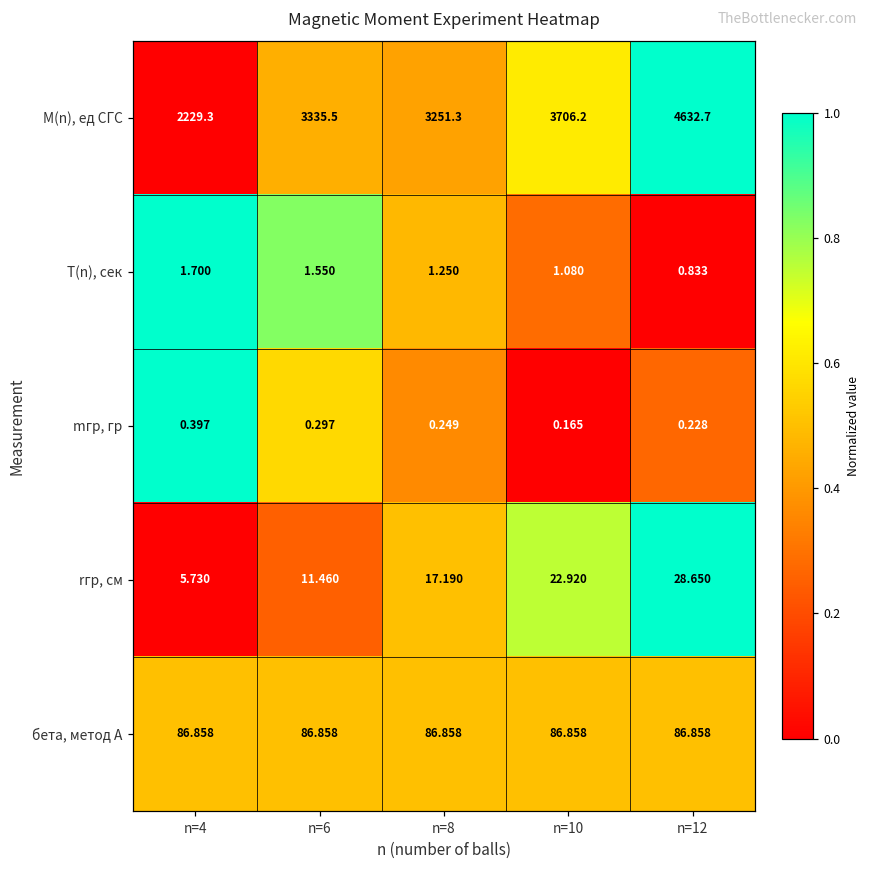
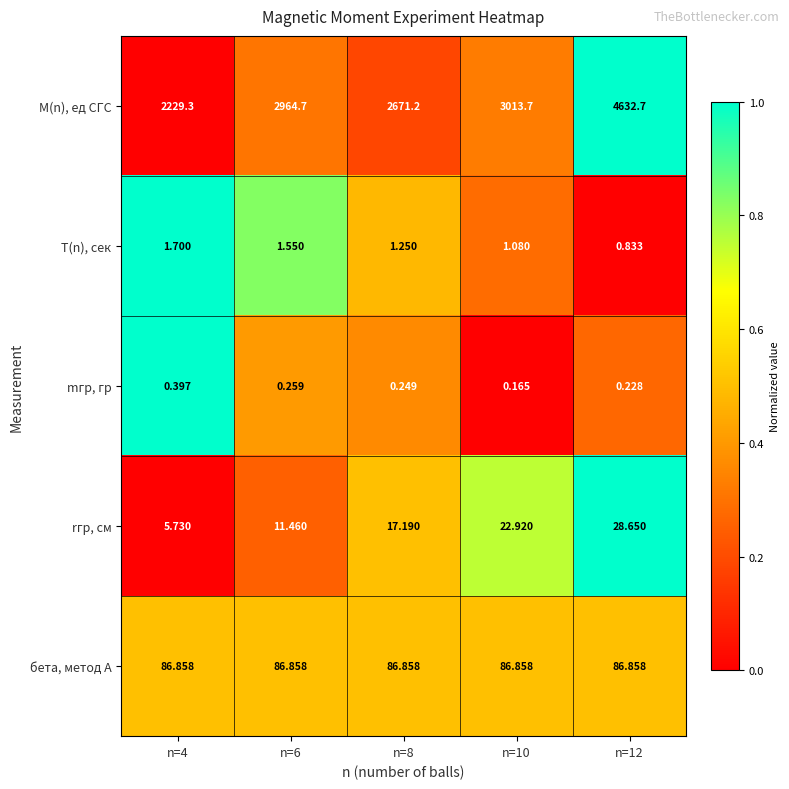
M(n), ед СГС, n=6: 3335.5 -> 2964.7
M(n), ед СГС, n=8: 3251.3 -> 2671.2
M(n), ед СГС, n=10: 3706.2 -> 3013.7
mгр, гр, n=6: 0.297 -> 0.259
